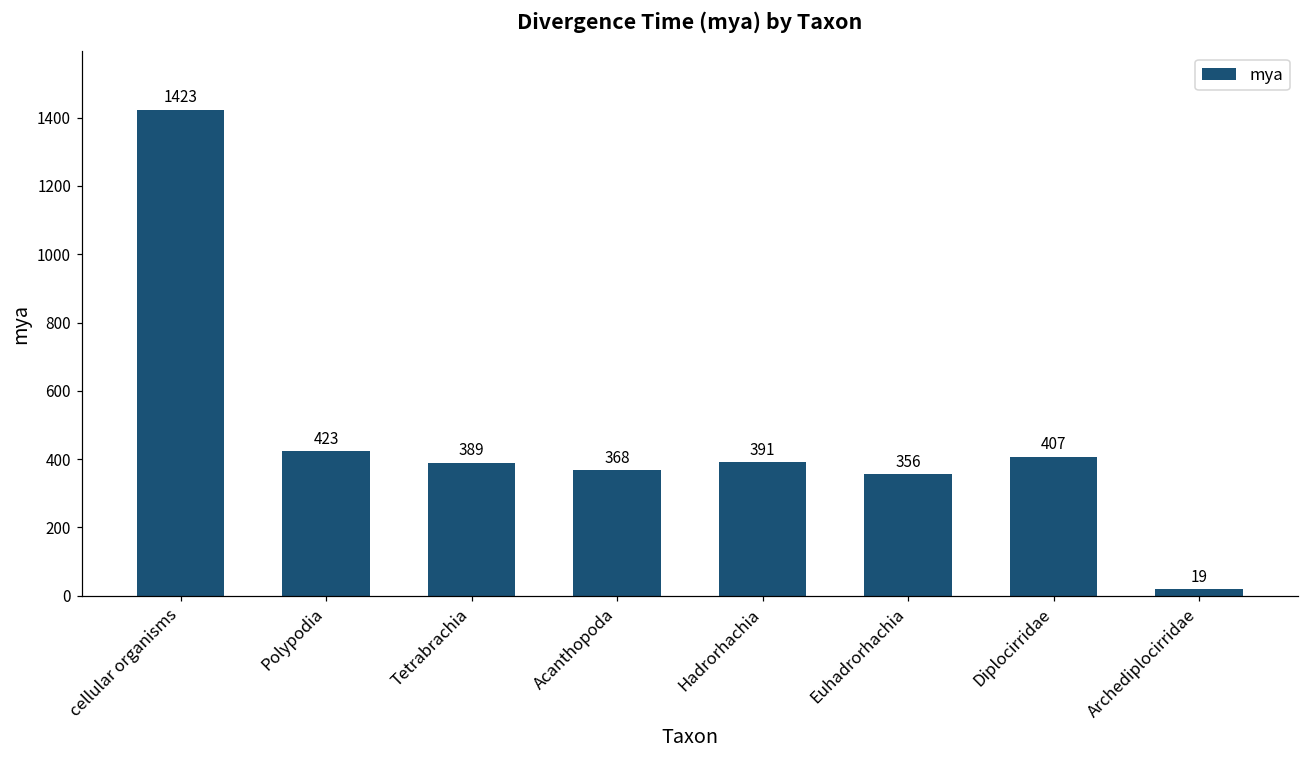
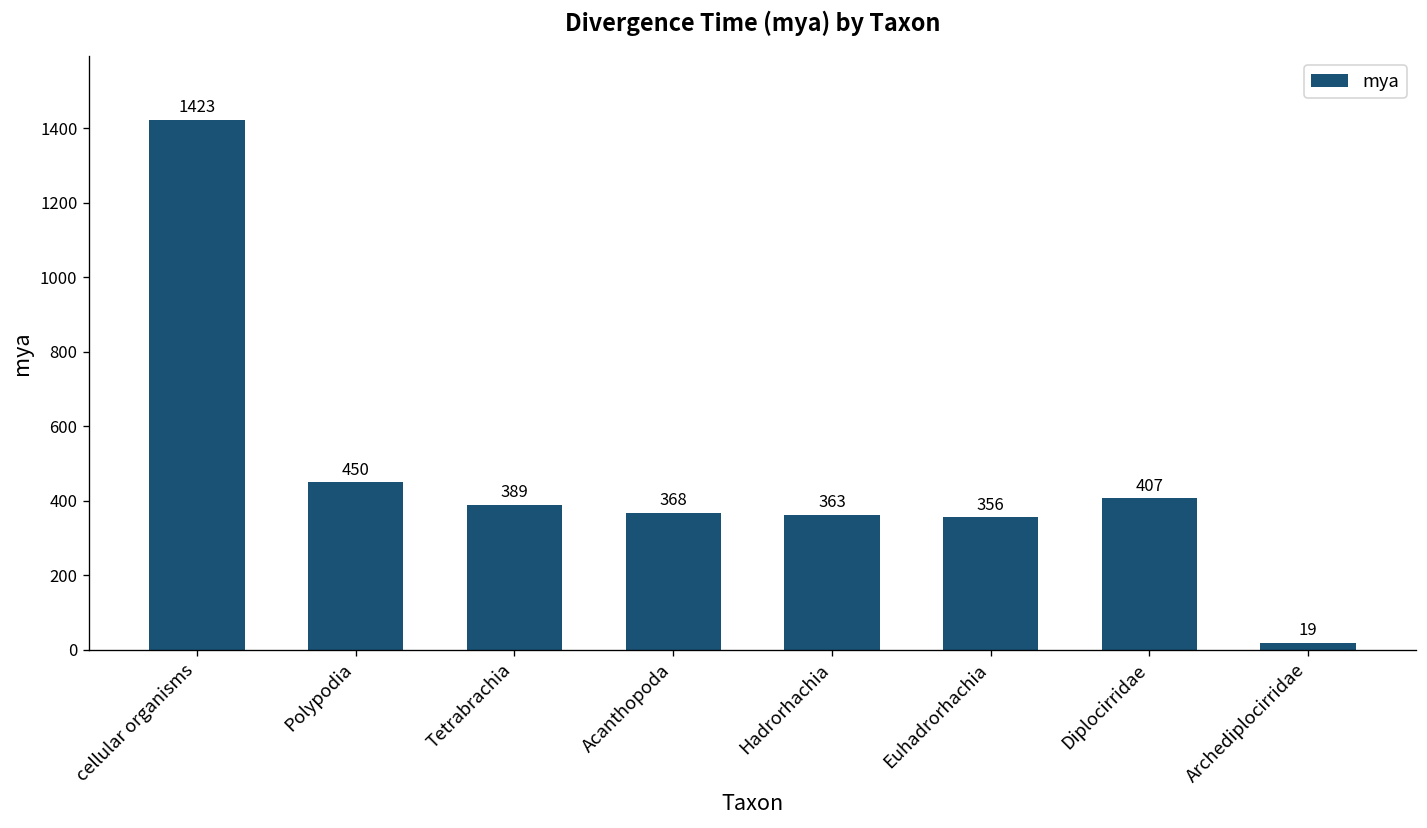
Polypodia: 423 -> 450
Hadrorhachia: 391 -> 363
